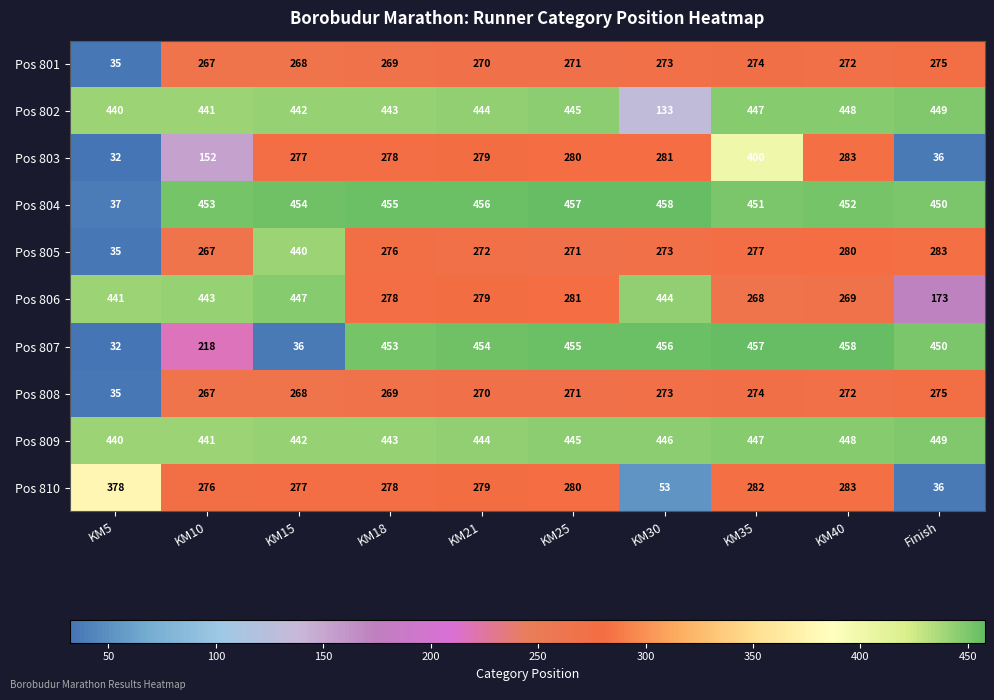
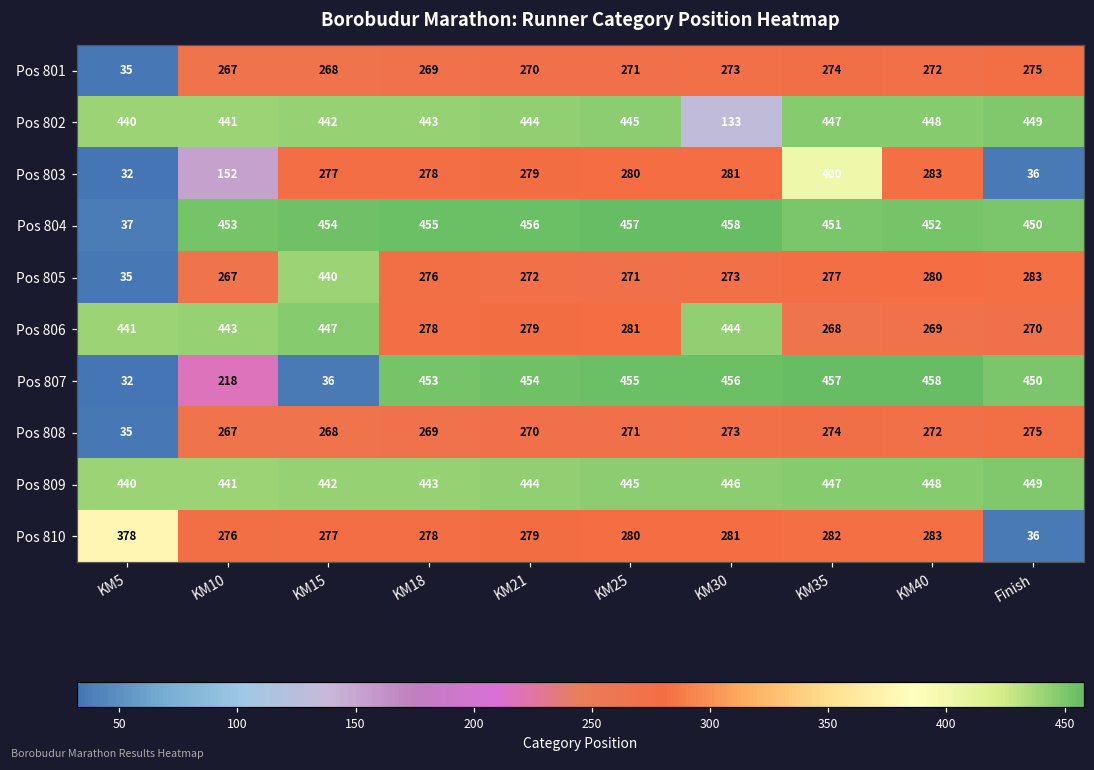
Pos 806, Finish: 173 -> 270
Pos 810, KM30: 53 -> 281
